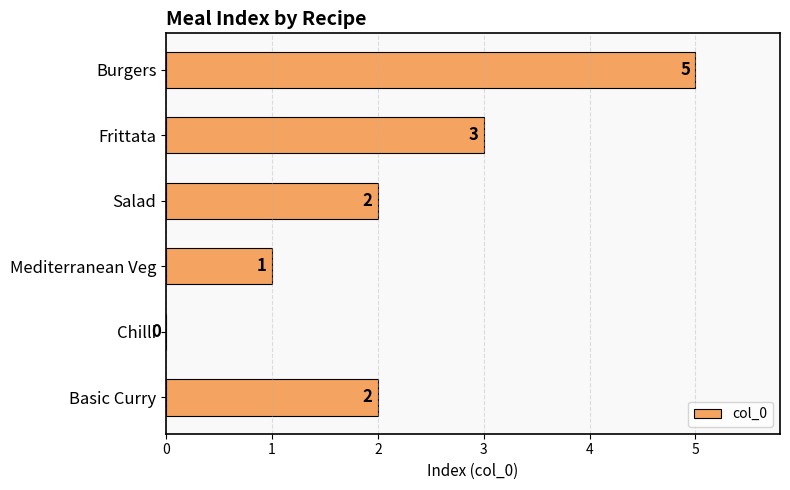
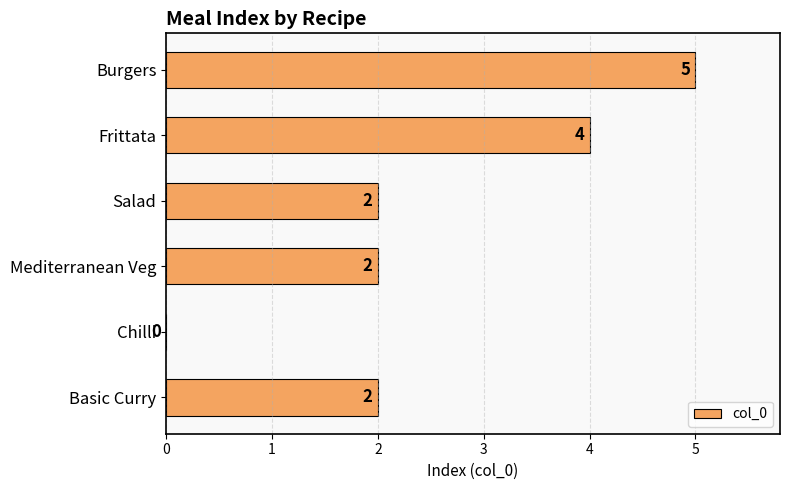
Frittata: 3 -> 4
Mediterranean Veg: 1 -> 2
